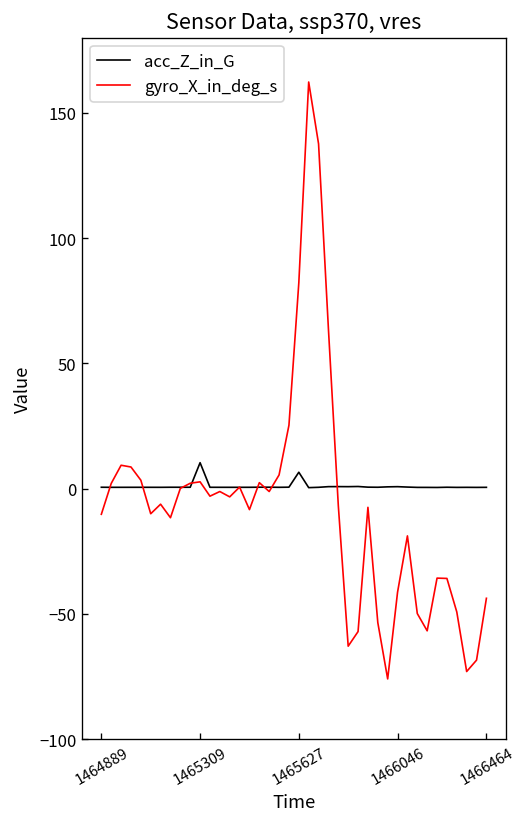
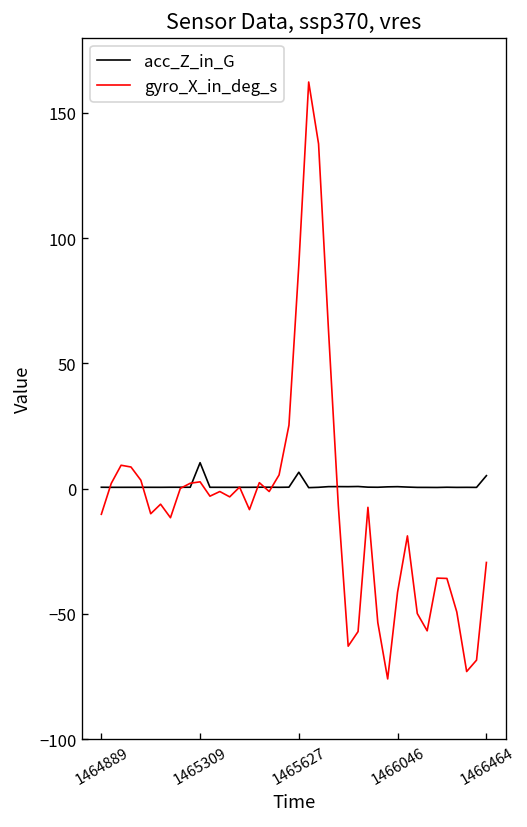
gyro_X_in_deg_s, 1465627: 82 -> 89
acc_Z_in_G, 1466464: 1 -> 5
gyro_X_in_deg_s, 1466464: -44 -> -29
